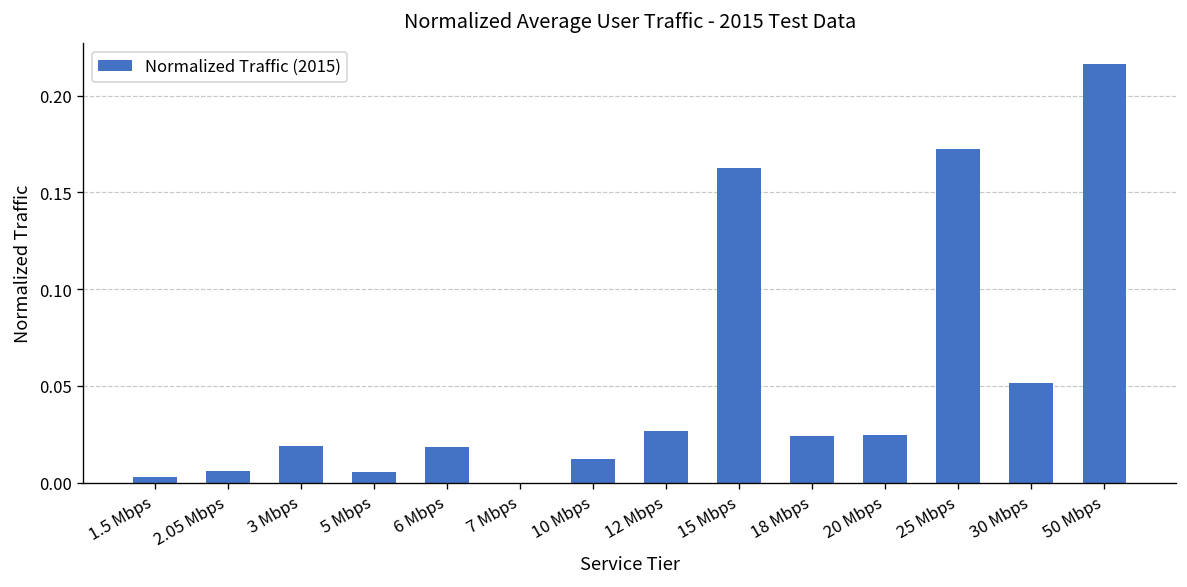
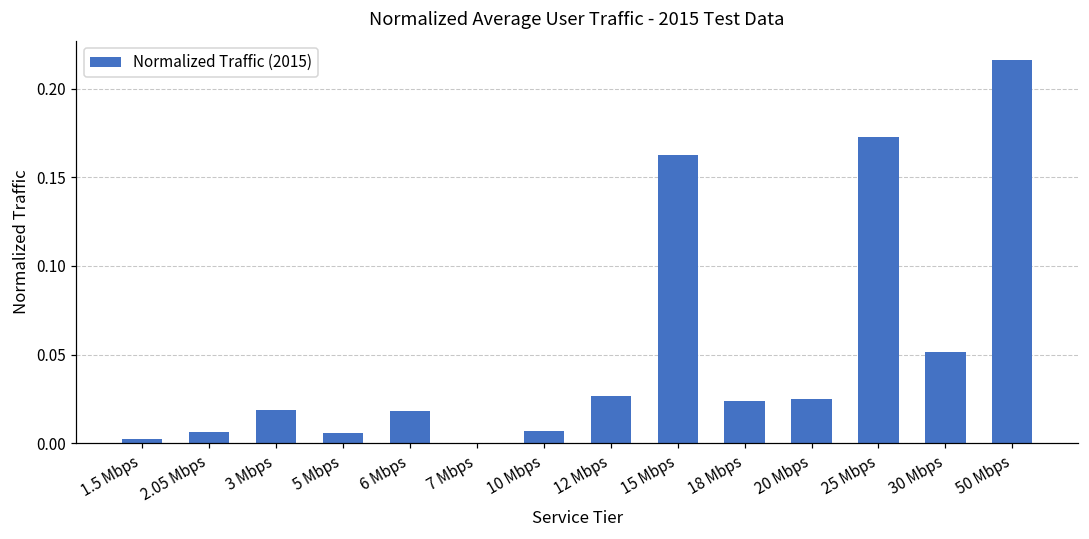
10 Mbps: 0.012 -> 0.007
